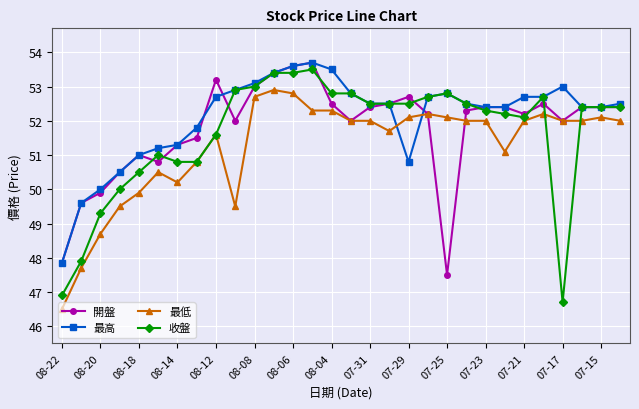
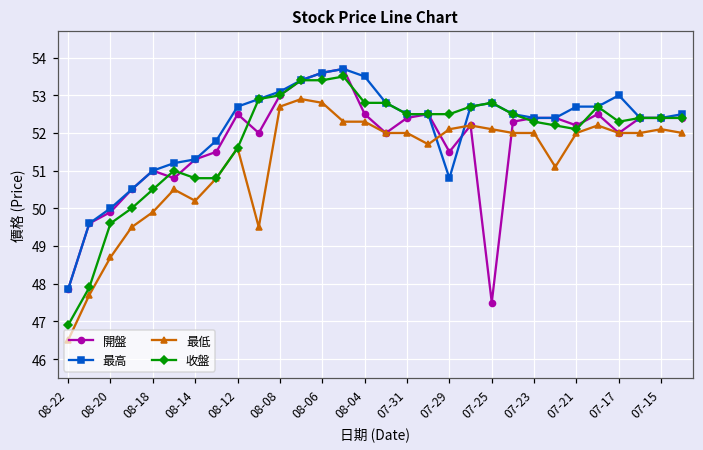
收盤, 08-20: 49.3 -> 49.6
開盤, 08-12: 53.2 -> 52.5
開盤, 07-29: 52.7 -> 51.5
收盤, 07-17: 46.7 -> 52.3
